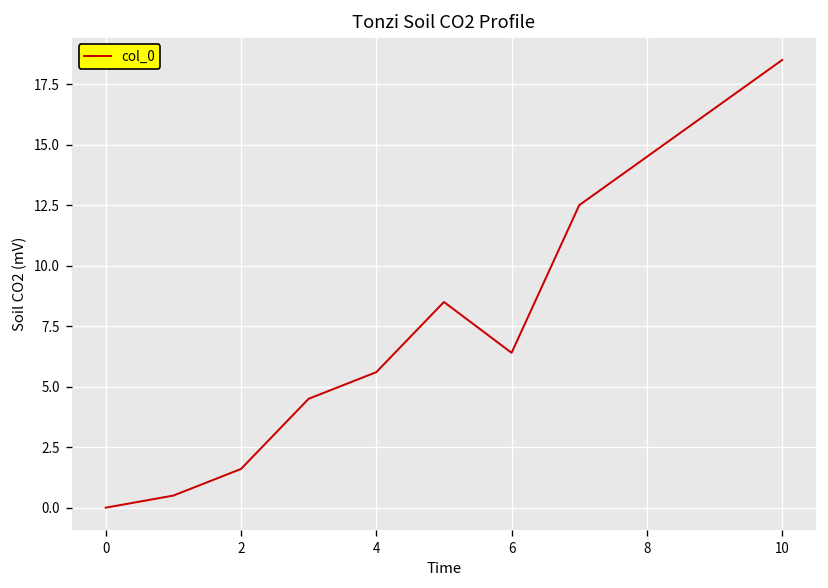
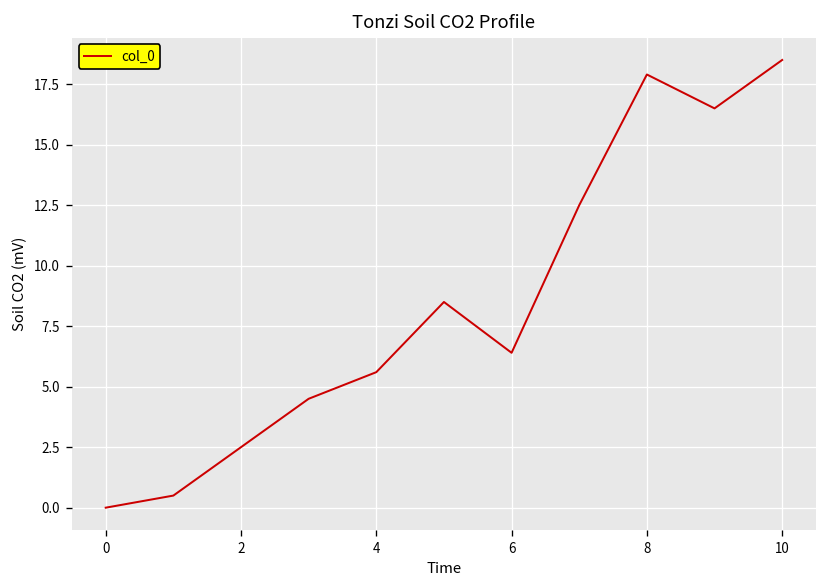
2: 1.6 -> 2.5
8: 14.5 -> 17.9
